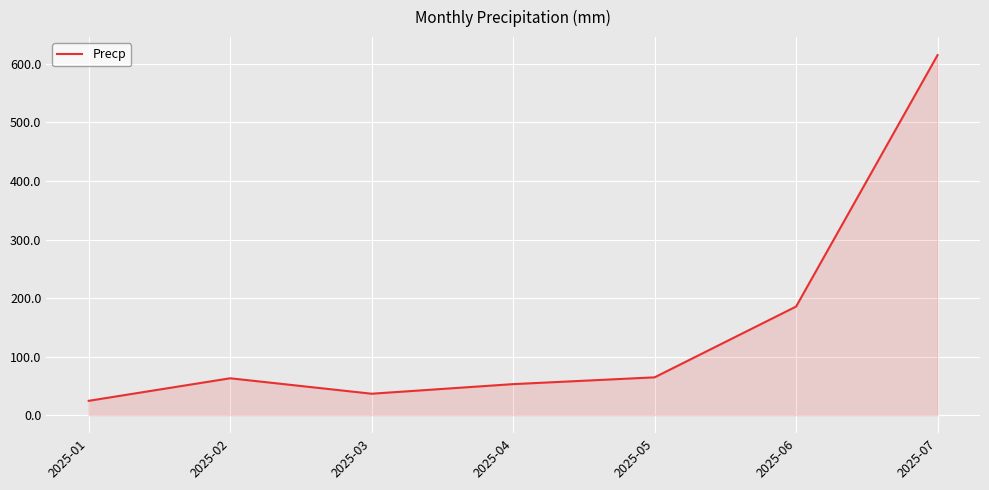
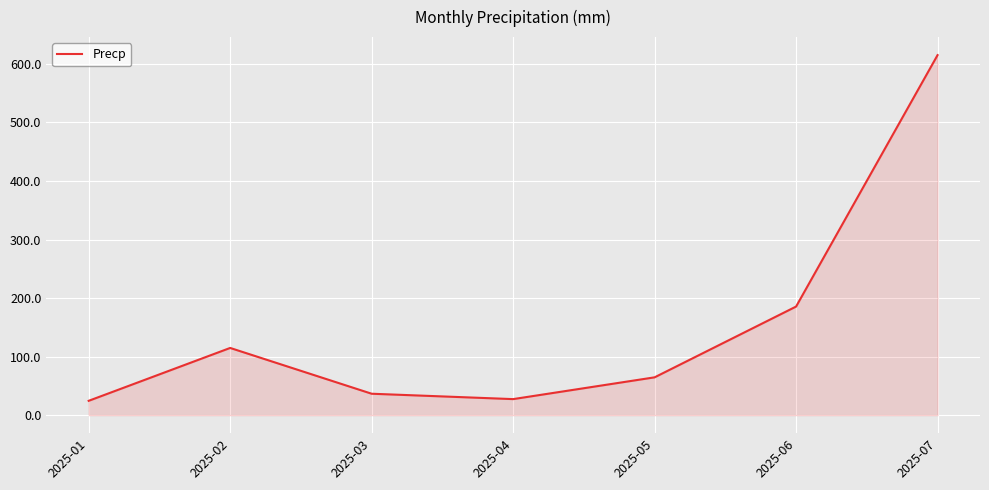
2025-02: 60 -> 110
2025-04: 50 -> 30
